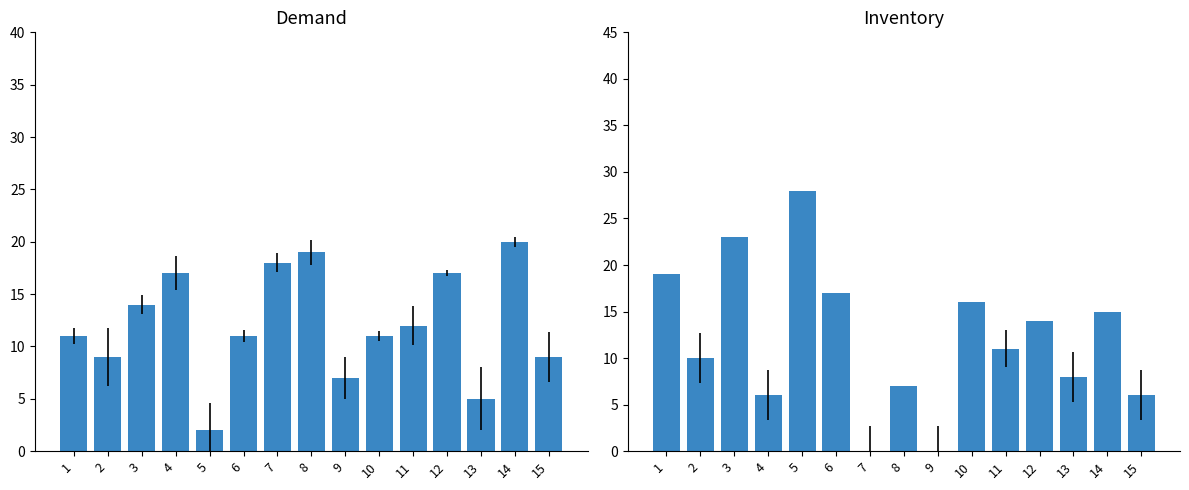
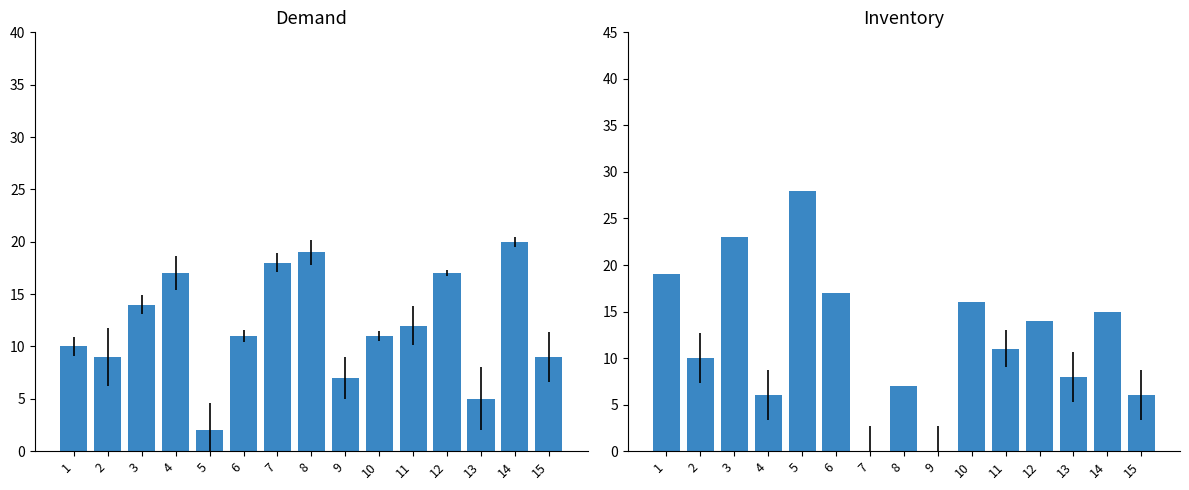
Demand, 1: 11 -> 10
